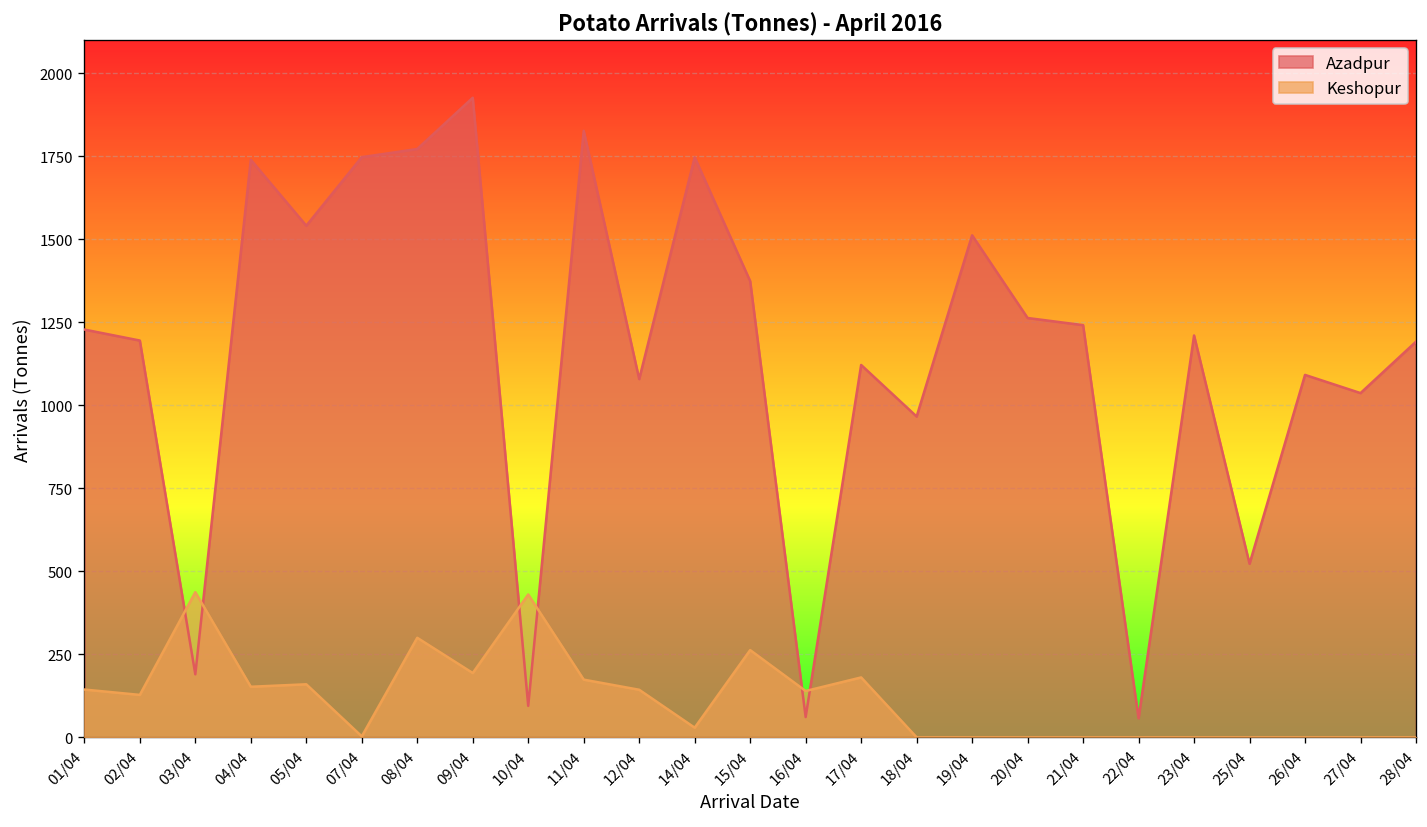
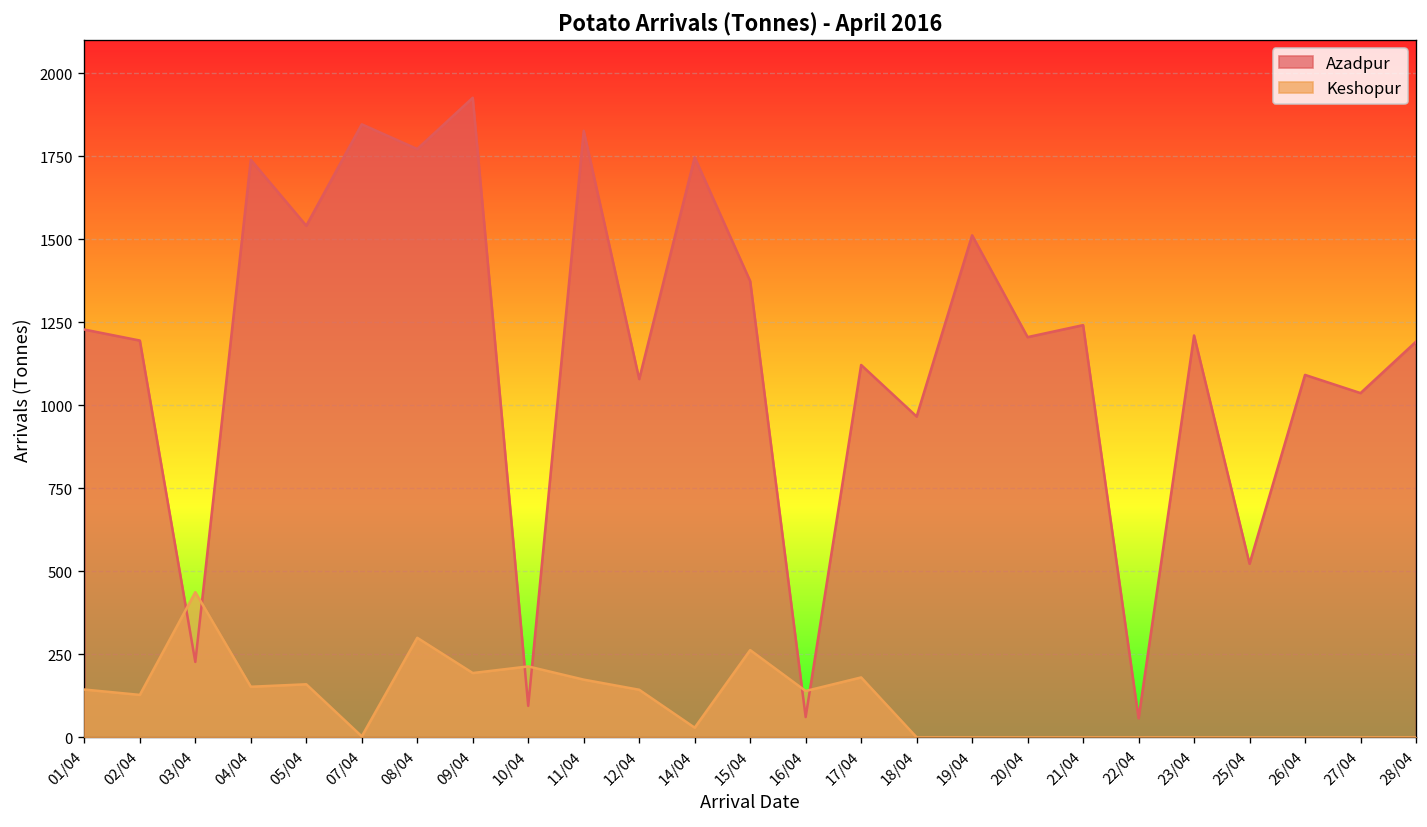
Azadpur, 03/04: 190 -> 230
Azadpur, 07/04: 1750 -> 1850
Keshopur, 10/04: 430 -> 210
Azadpur, 20/04: 1260 -> 1210
